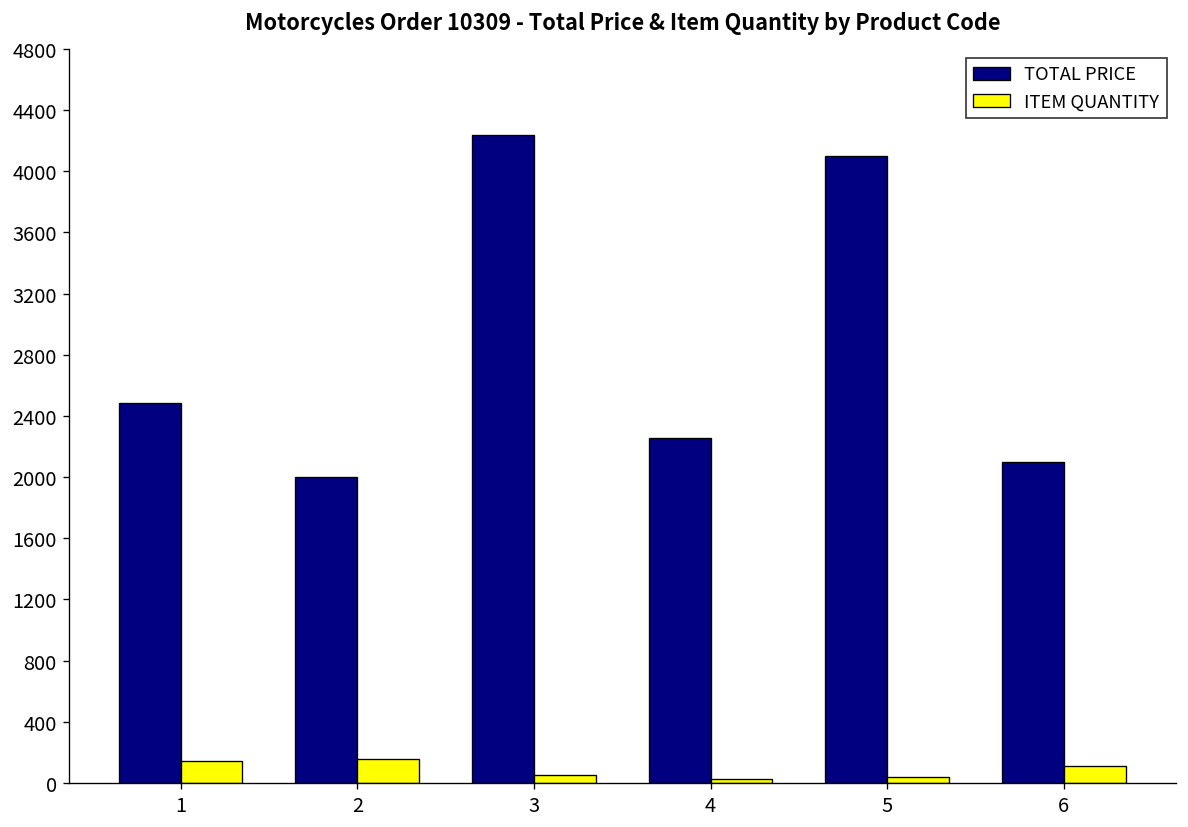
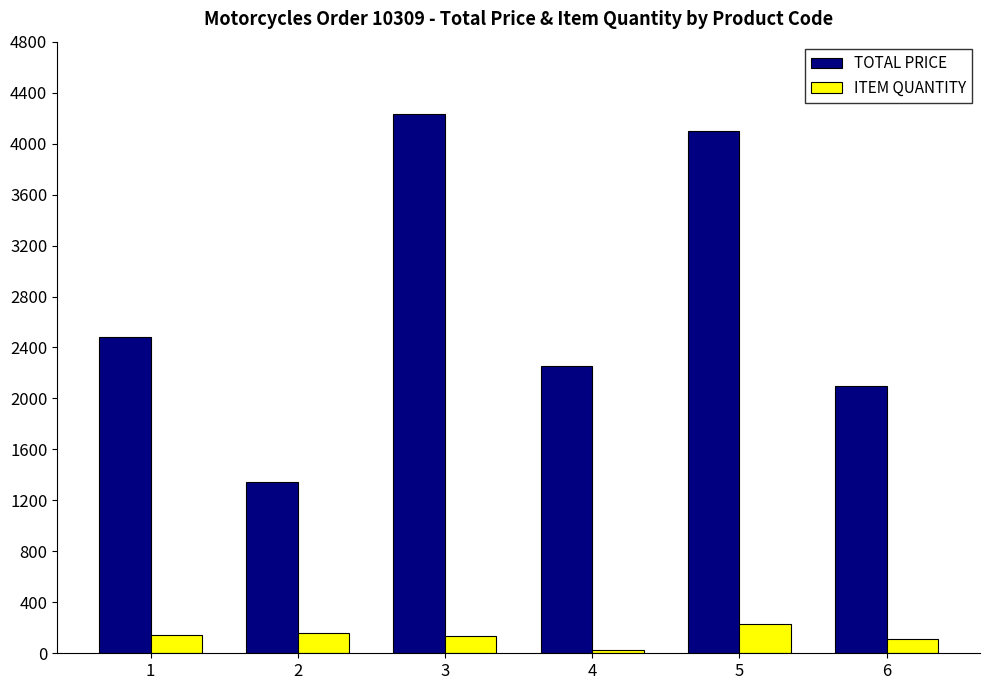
TOTAL PRICE, 2: 2000 -> 1350
ITEM QUANTITY, 3: 50 -> 130
ITEM QUANTITY, 5: 40 -> 230
